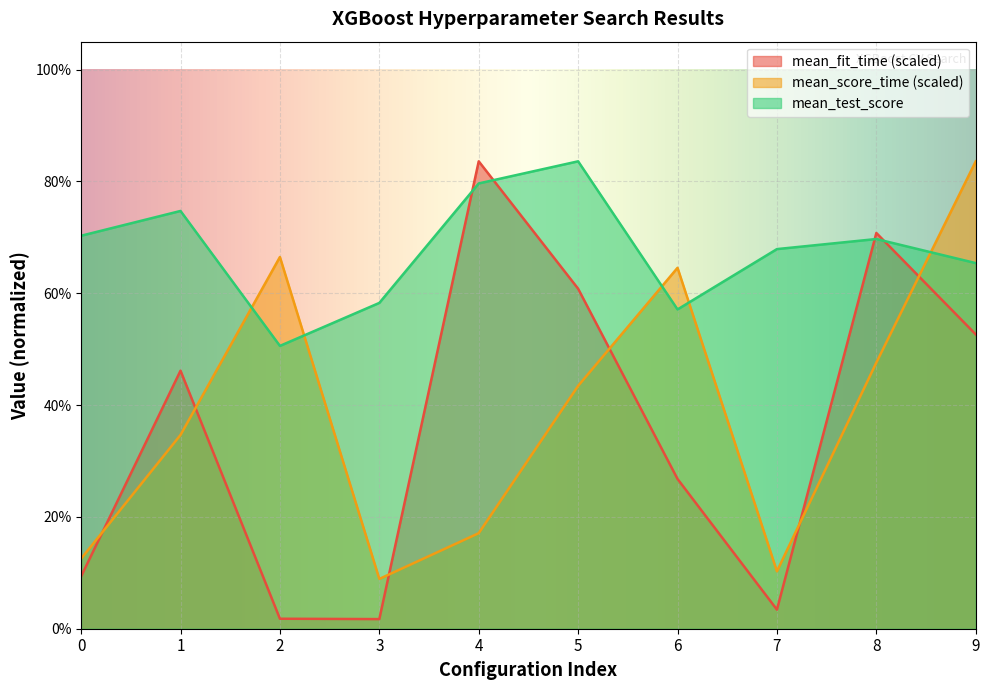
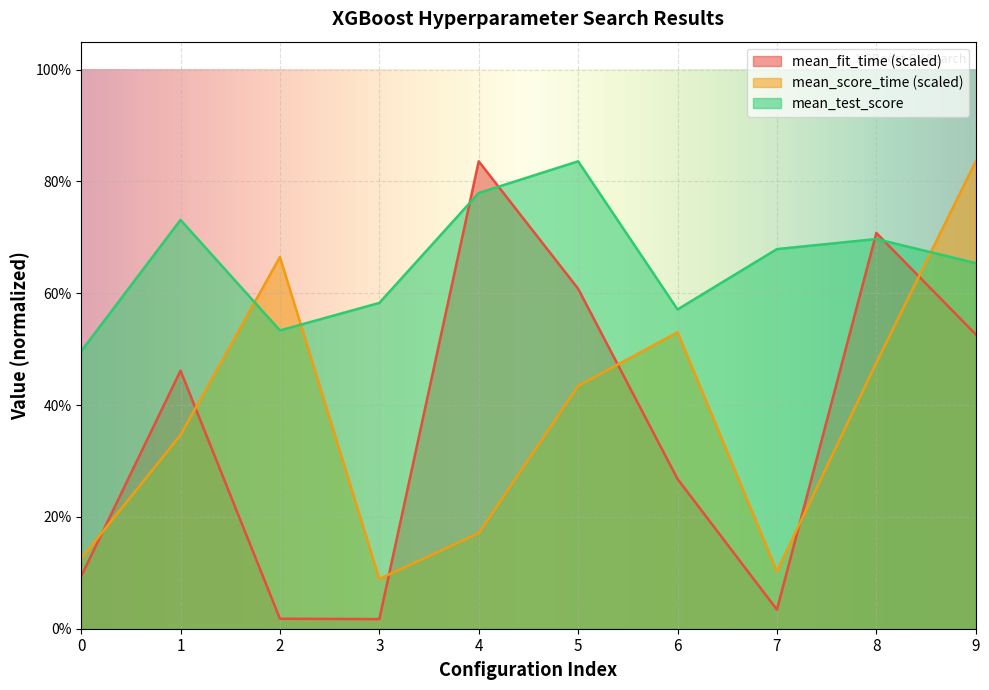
mean_test_score, 0: 70% -> 50%
mean_test_score, 1: 75% -> 73%
mean_test_score, 2: 51% -> 53%
mean_test_score, 4: 80% -> 78%
mean_score_time (scaled), 6: 65% -> 53%
